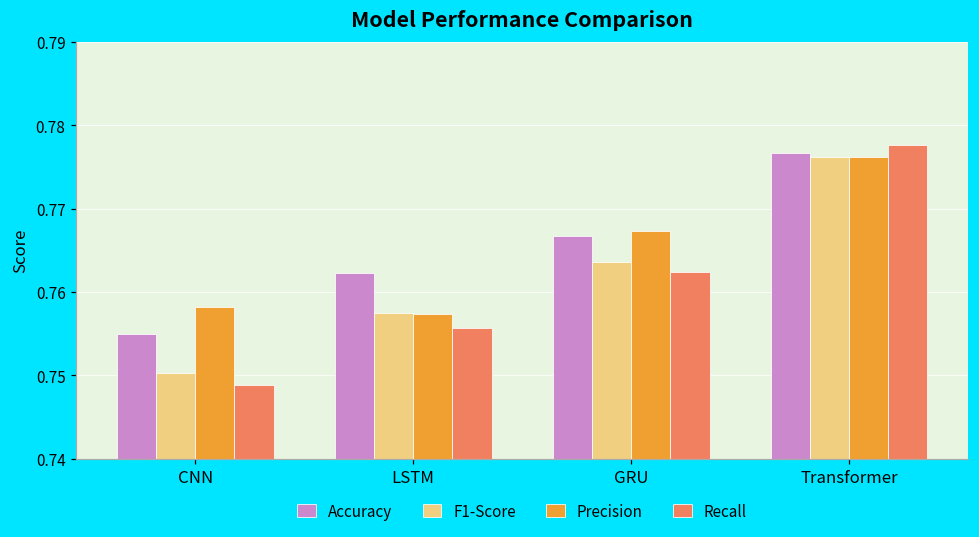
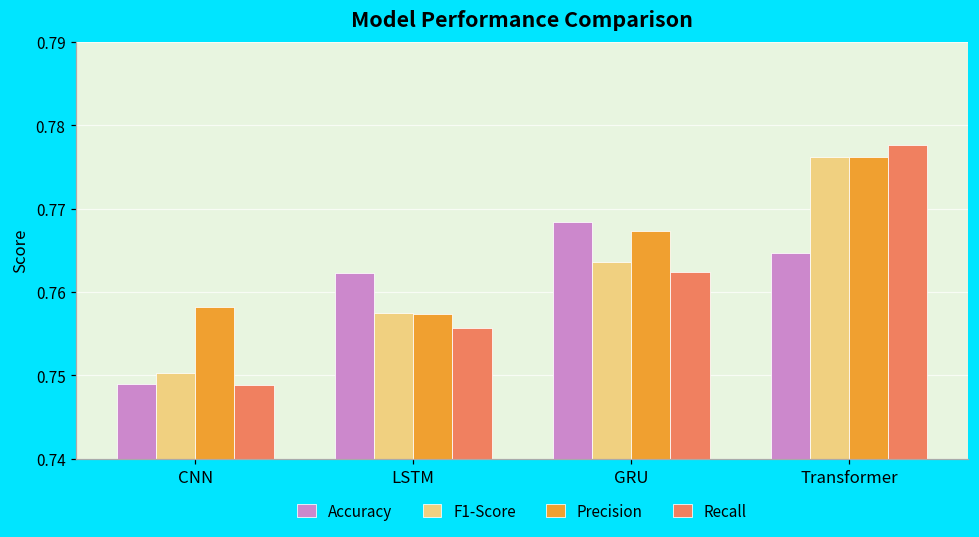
Accuracy, CNN: 0.755 -> 0.749
Accuracy, GRU: 0.767 -> 0.768
Accuracy, Transformer: 0.777 -> 0.765
